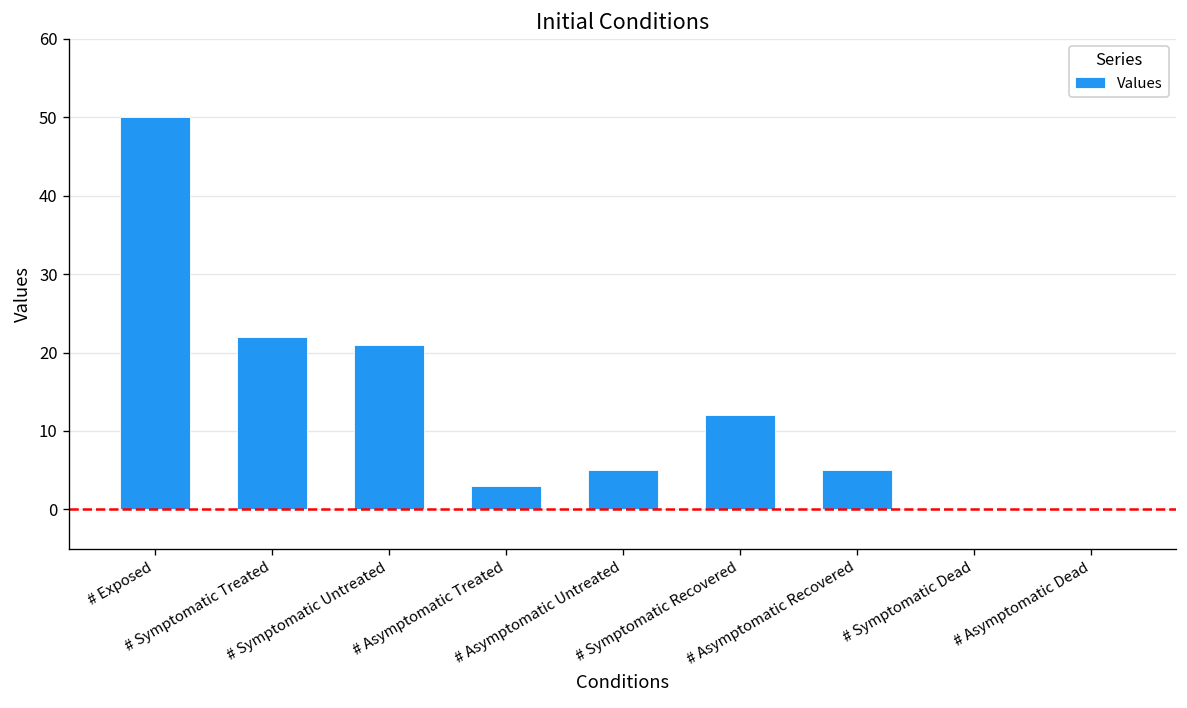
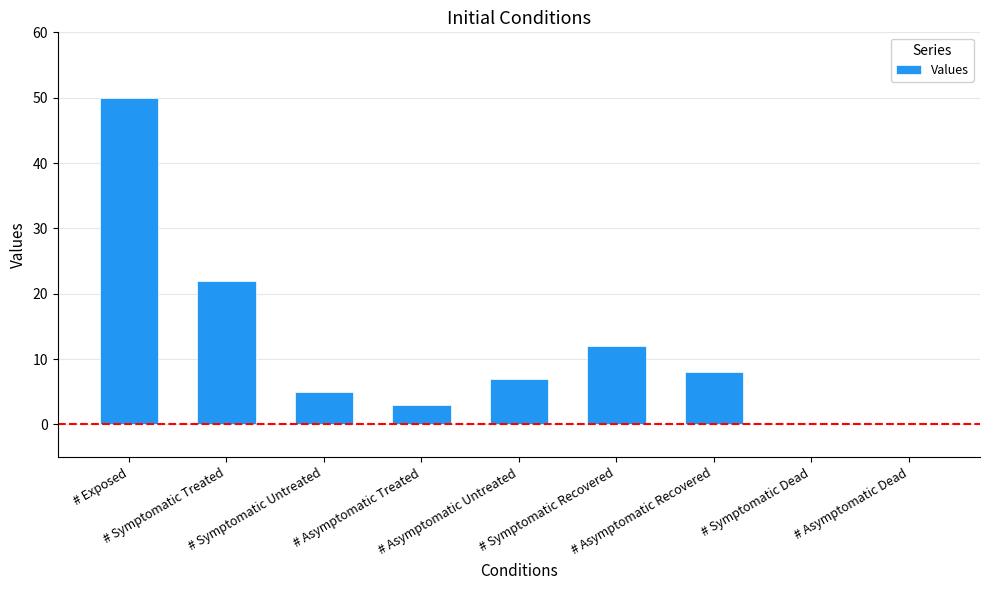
# Symptomatic Untreated: 21 -> 5
# Asymptomatic Untreated: 5 -> 7
# Asymptomatic Recovered: 5 -> 8
